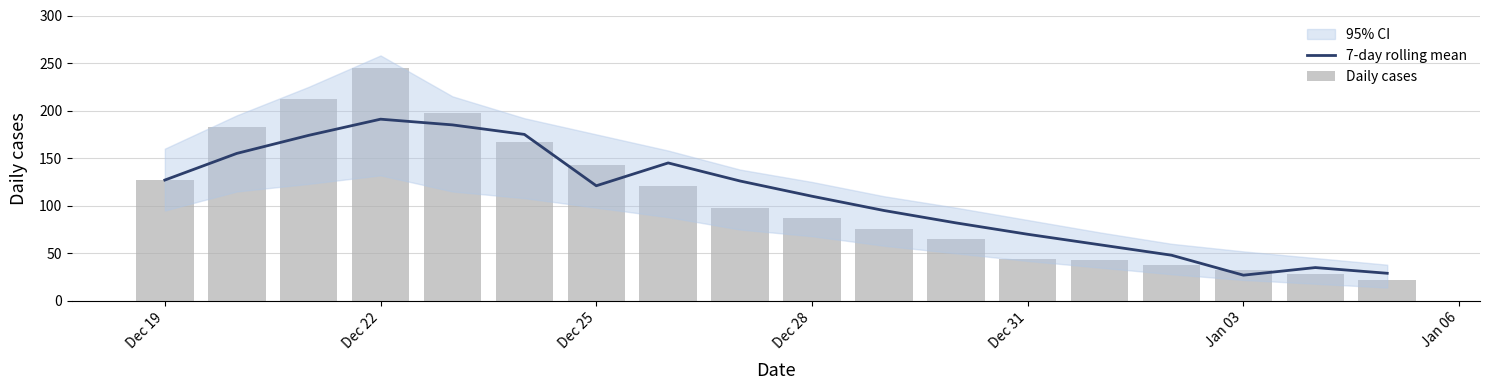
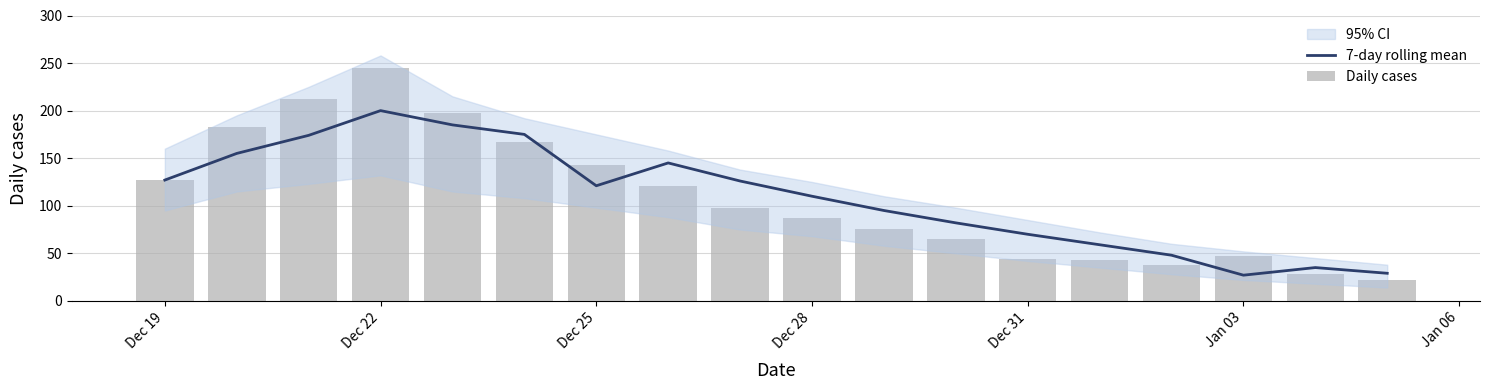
7-day rolling mean, Dec 22: 190 -> 200
Daily cases, Jan 03: 30 -> 50
